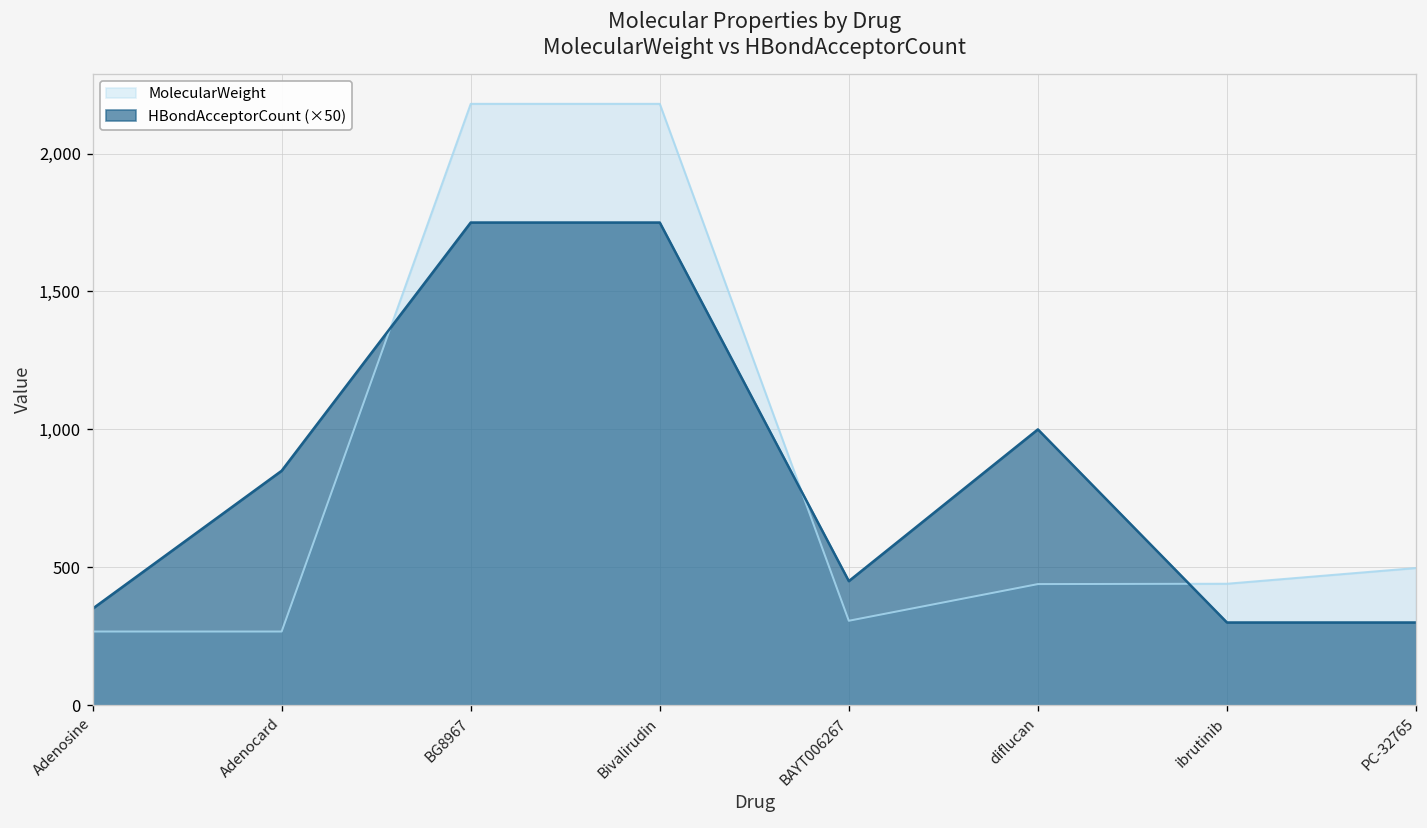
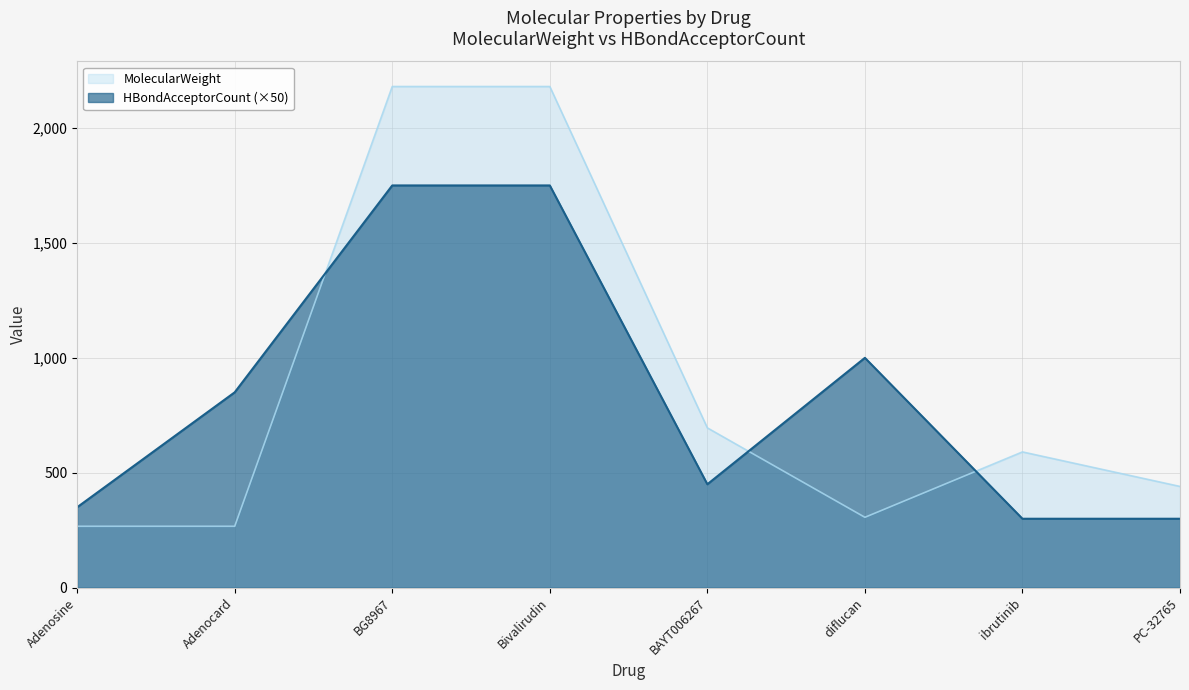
MolecularWeight, BAYT006267: 310 -> 700
MolecularWeight, diflucan: 440 -> 310
MolecularWeight, ibrutinib: 440 -> 590
MolecularWeight, PC-32765: 500 -> 440
